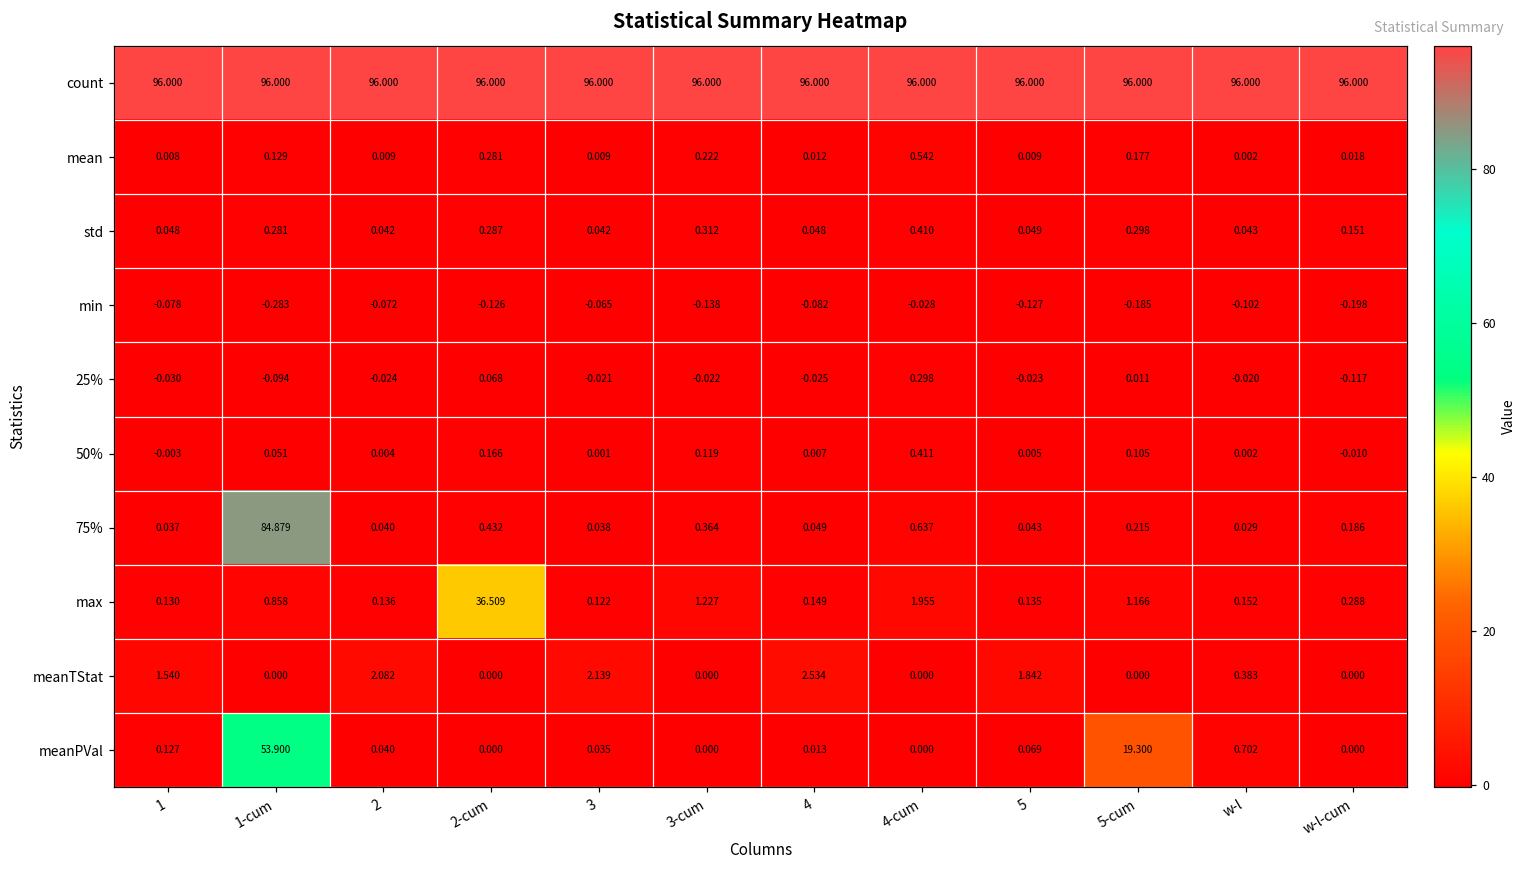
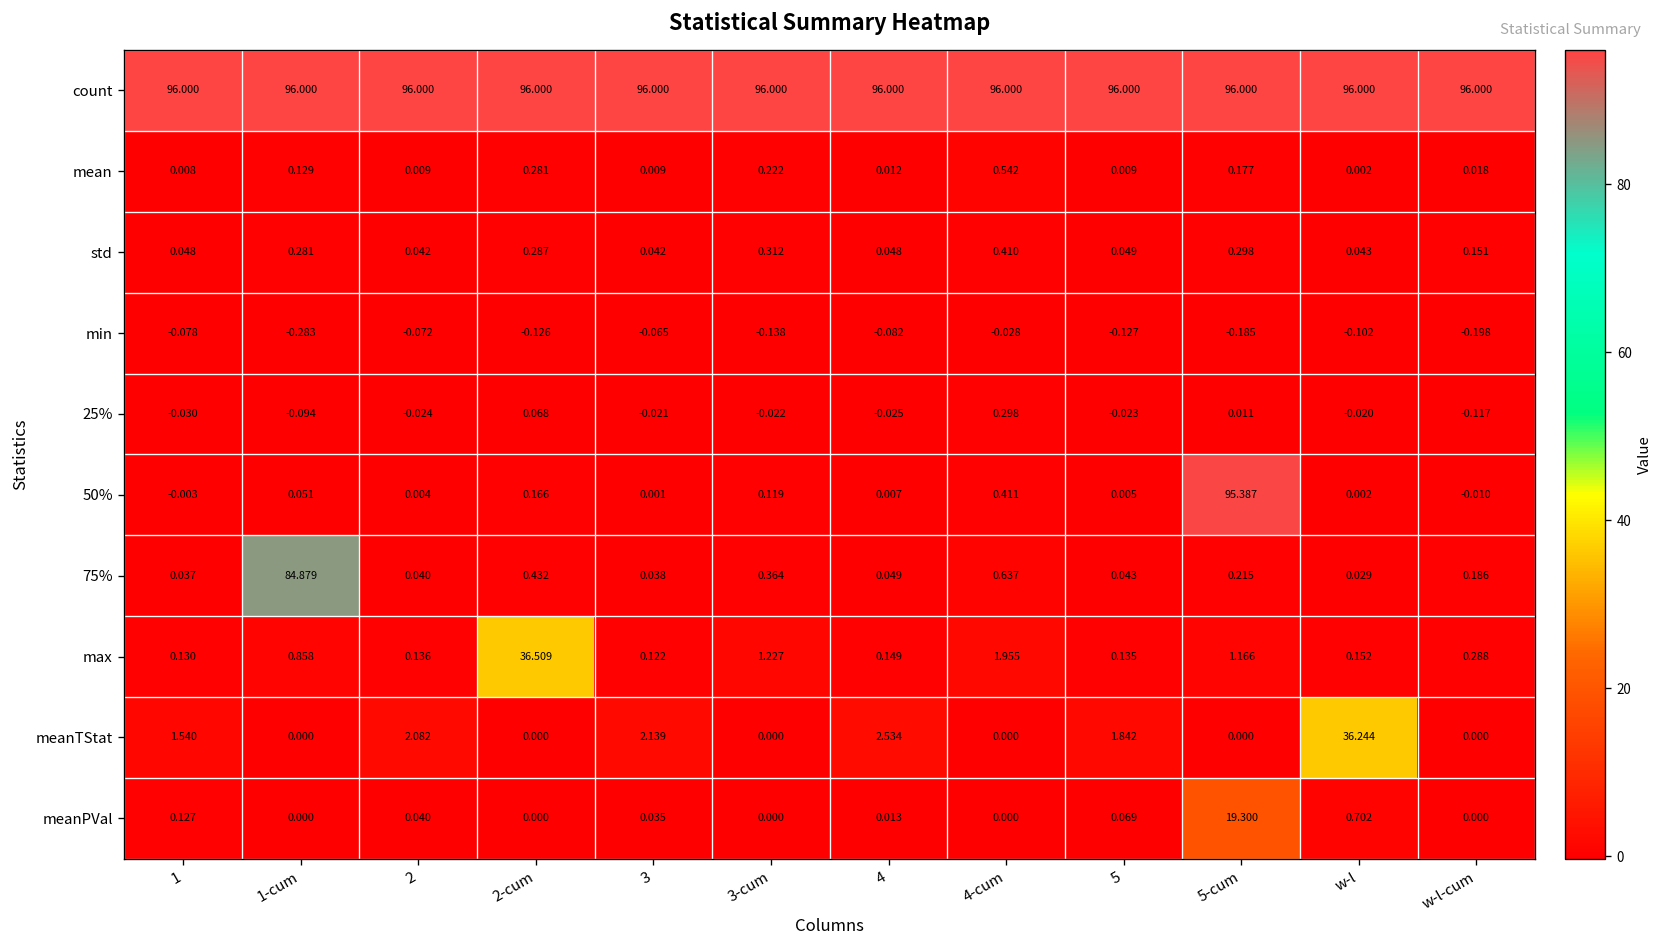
50%, 5-cum: 0.105 -> 95.387
meanTStat, w-l: 0.383 -> 36.244
meanPVal, 1-cum: 53.900 -> 0.000
